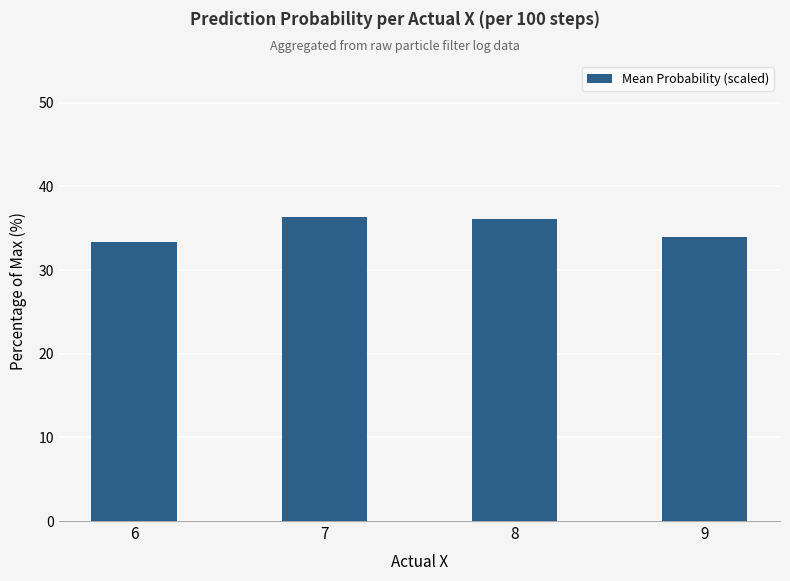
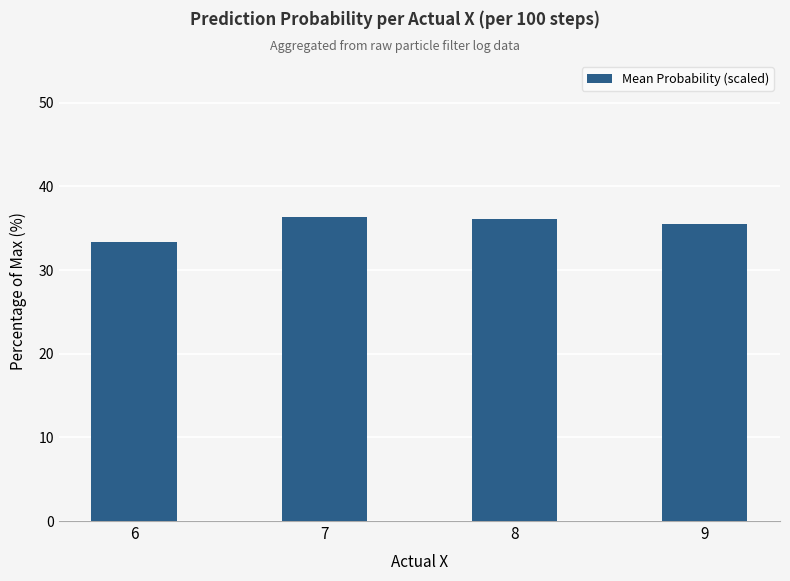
9: 34 -> 35
